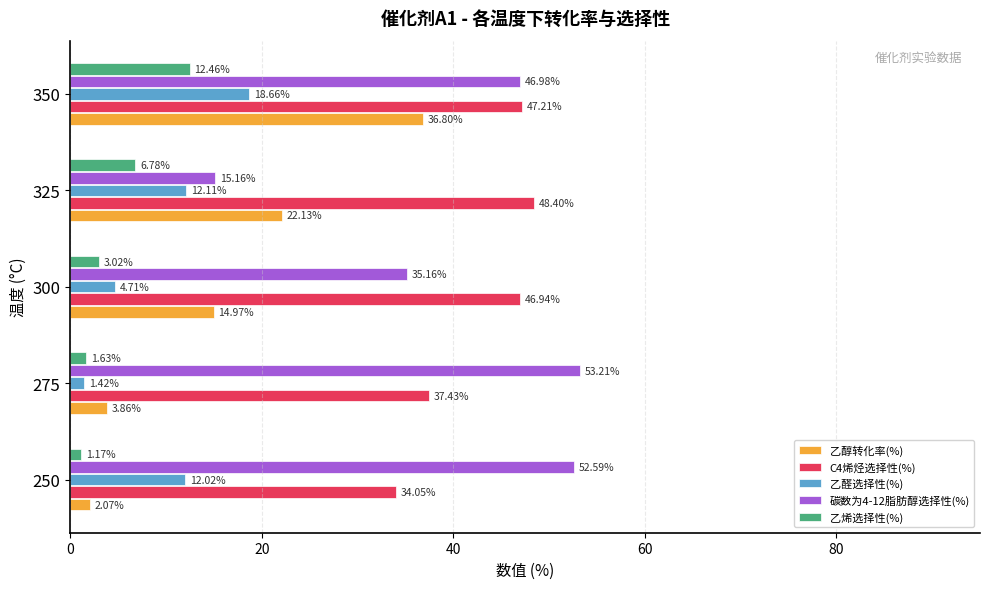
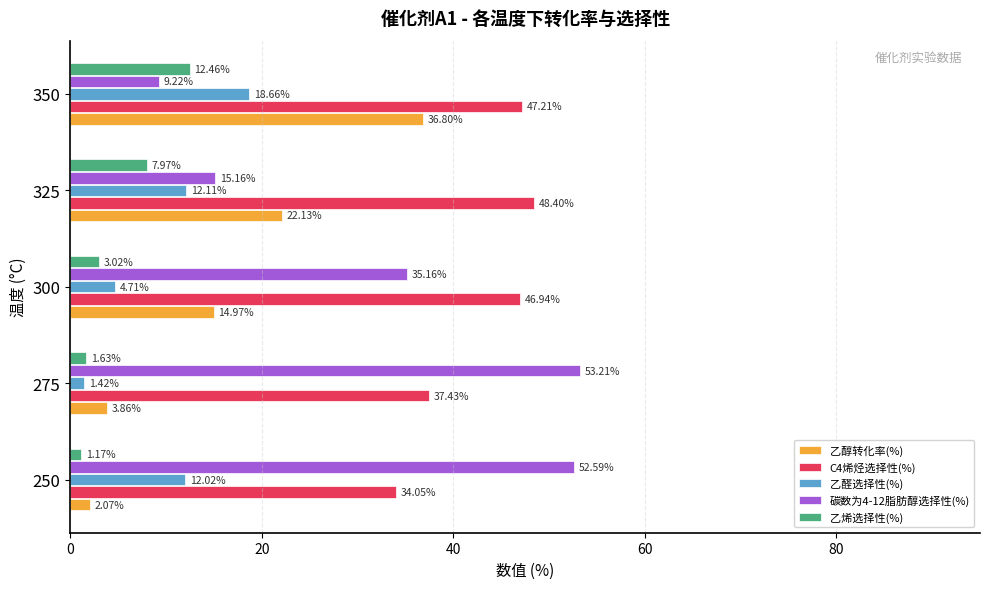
碳数为4-12脂肪醇选择性(%), 350: 46.98% -> 9.22%
乙烯选择性(%), 325: 6.78% -> 7.97%
